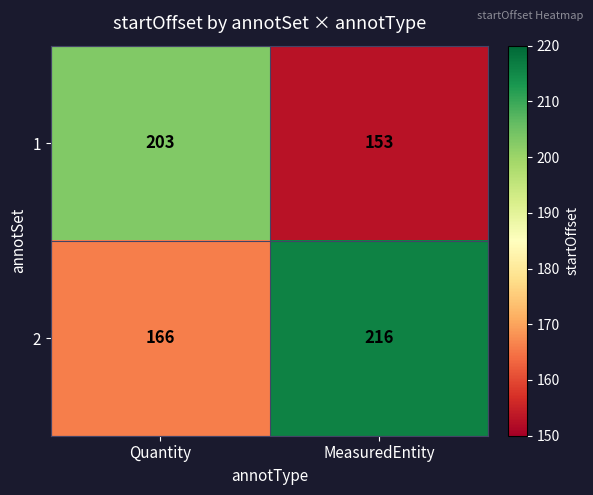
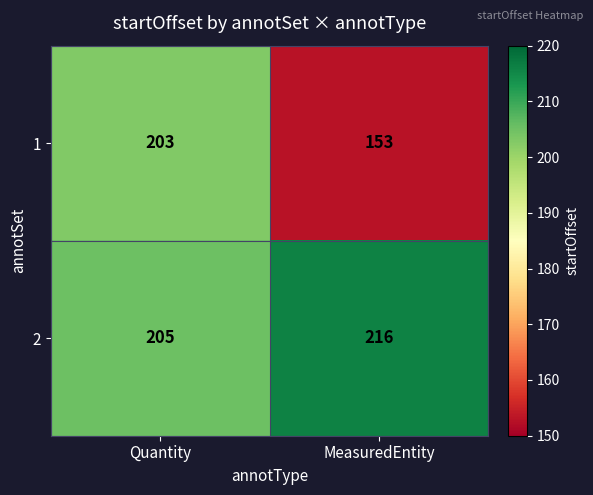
2, Quantity: 166 -> 205
